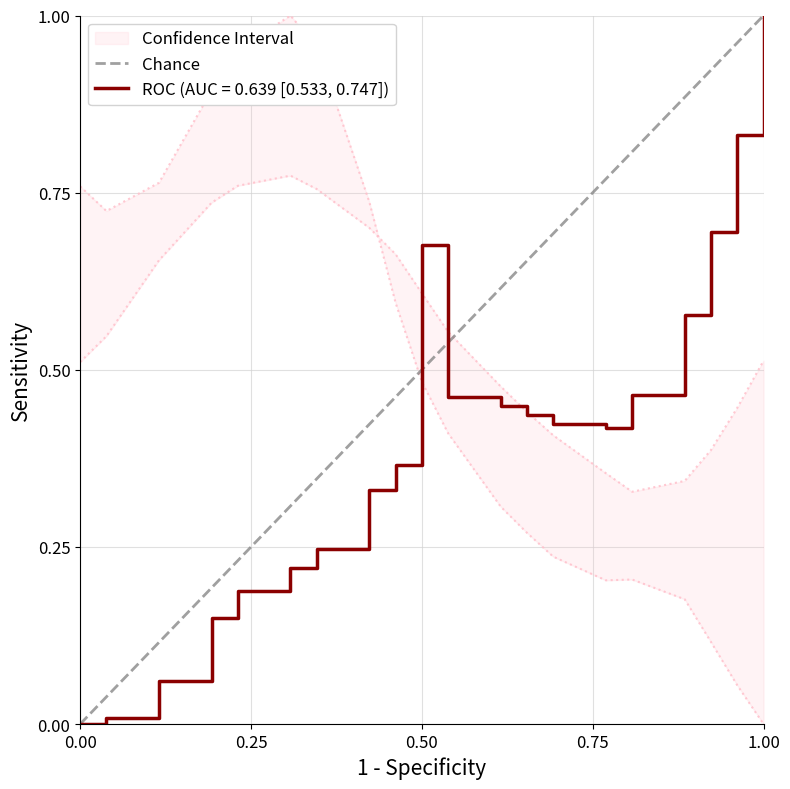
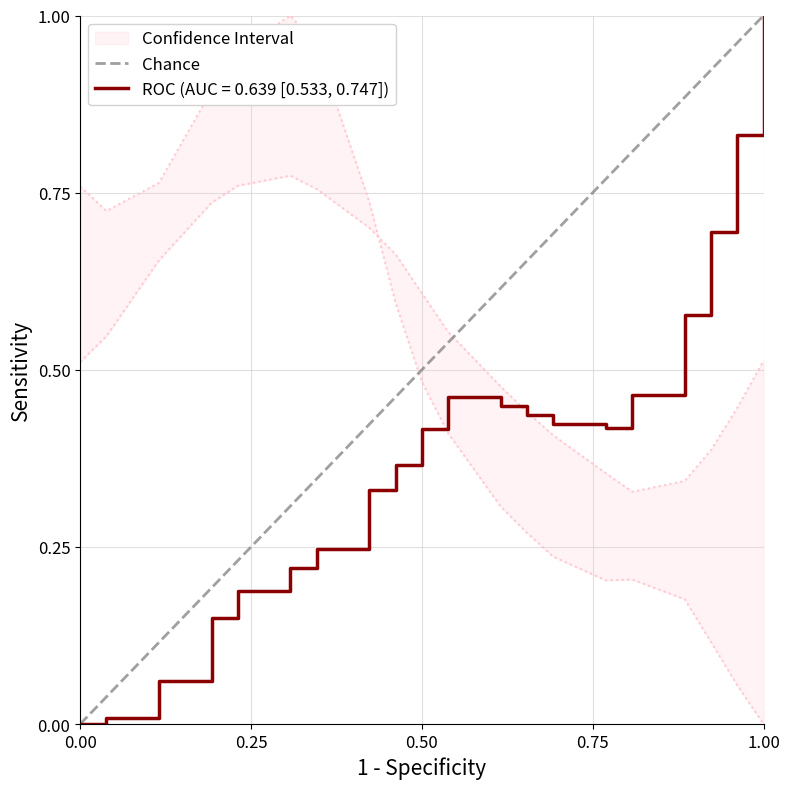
ROC (AUC = 0.639 [0.533, 0.747]), 0.50: 0.68 -> 0.42
